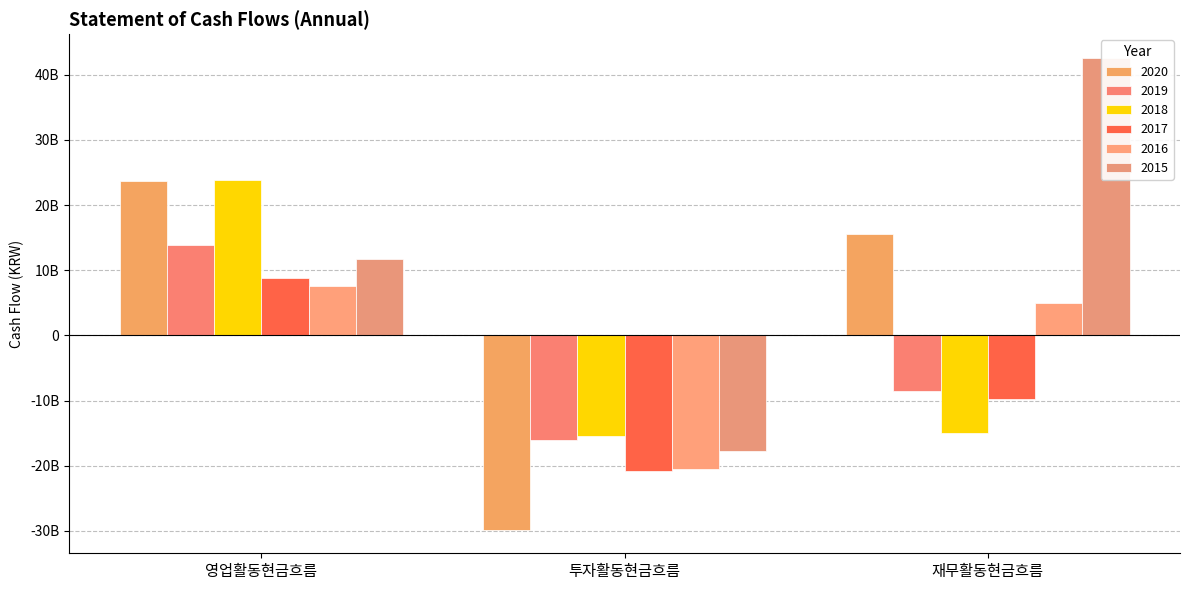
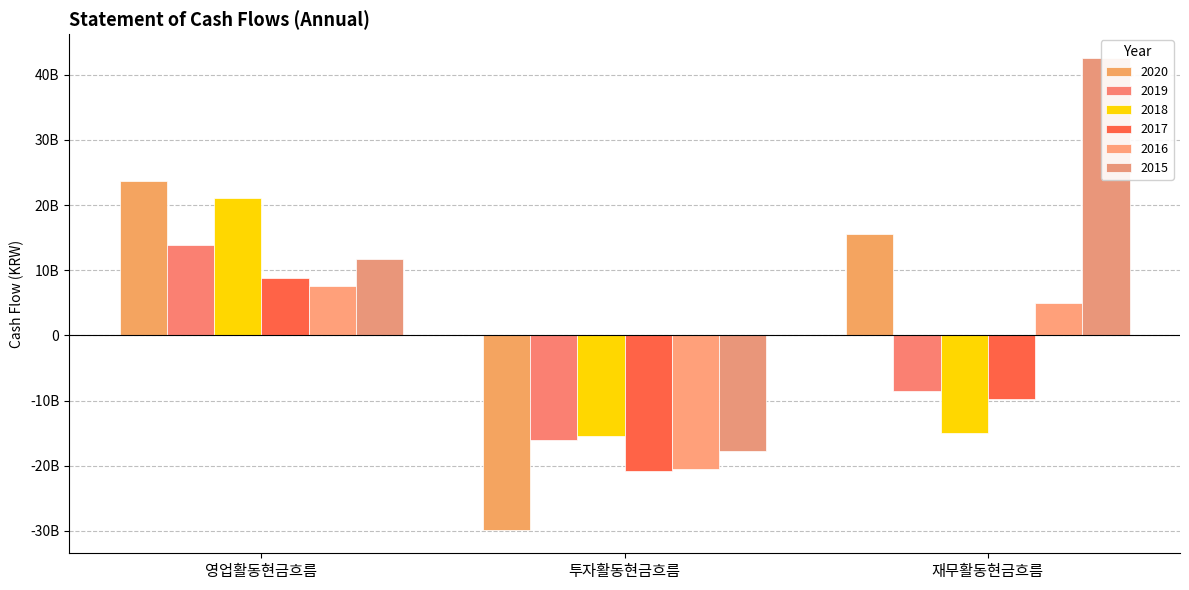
2018, 영업활동현금흐름: 24000000000 -> 21000000000
